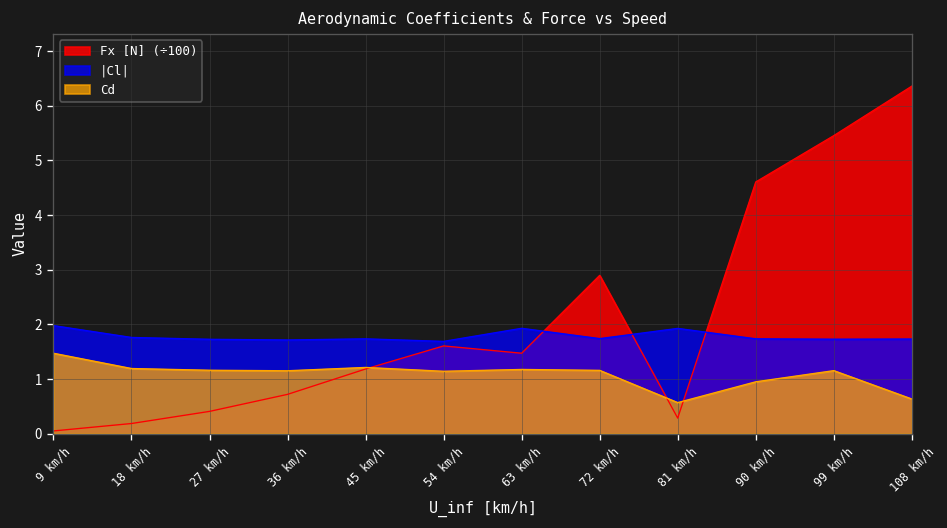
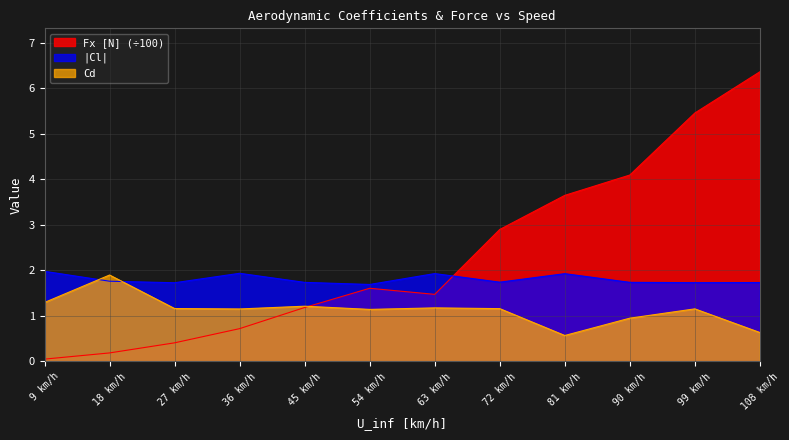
Cd, 9 km/h: 1.5 -> 1.3
Cd, 18 km/h: 1.2 -> 1.9
|Cl|, 36 km/h: 1.7 -> 1.9
Fx [N] (÷100), 81 km/h: 0.3 -> 3.6
Fx [N] (÷100), 90 km/h: 4.6 -> 4.1
